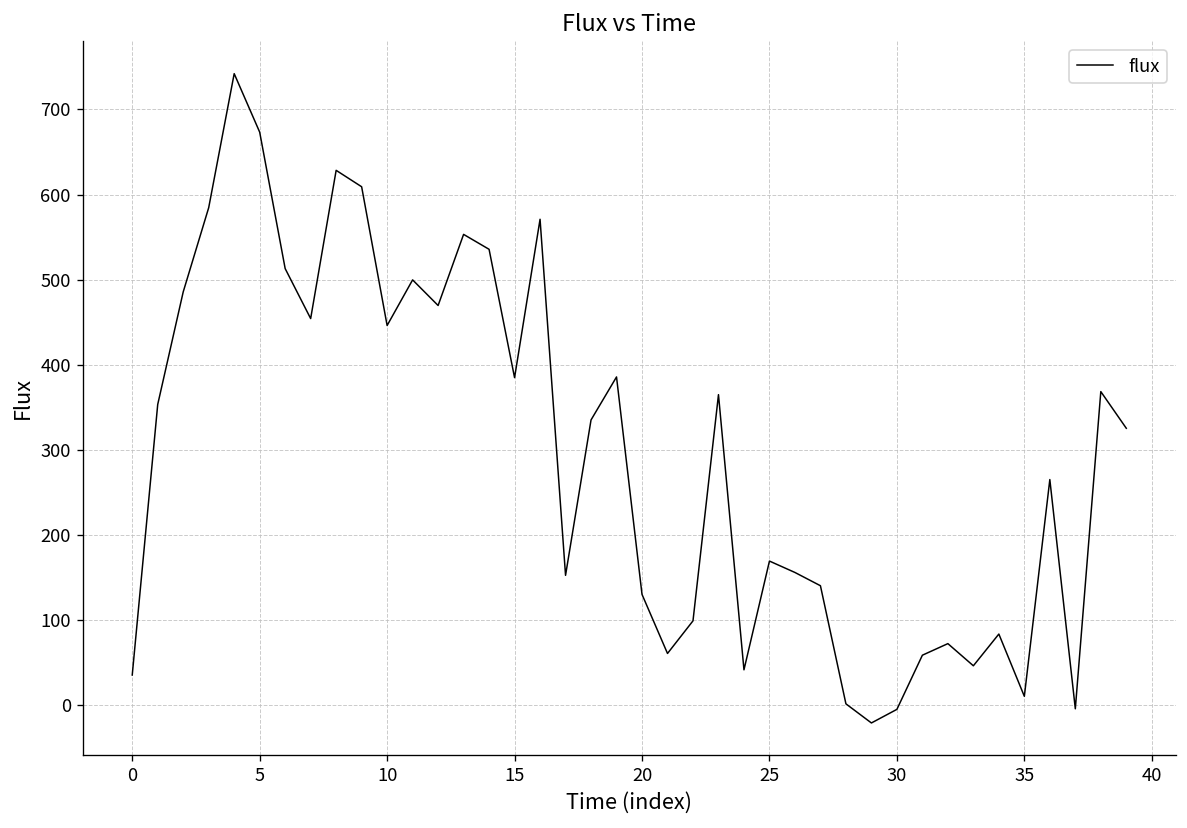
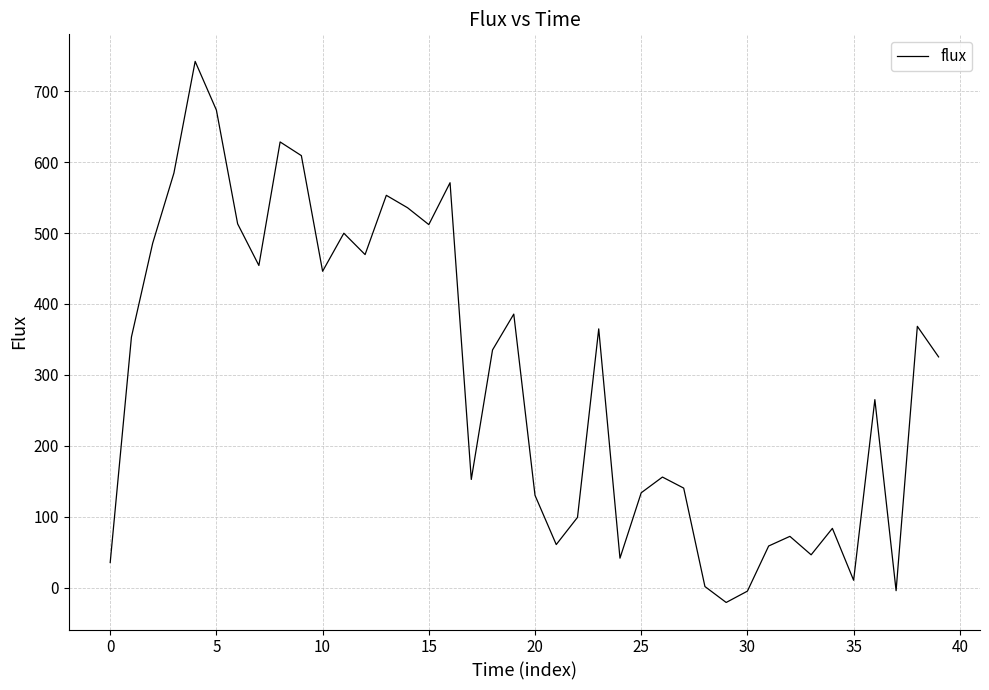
15: 380 -> 510
25: 170 -> 130
